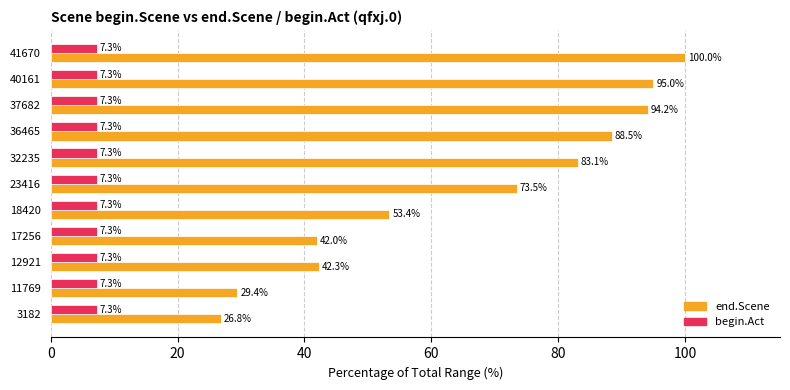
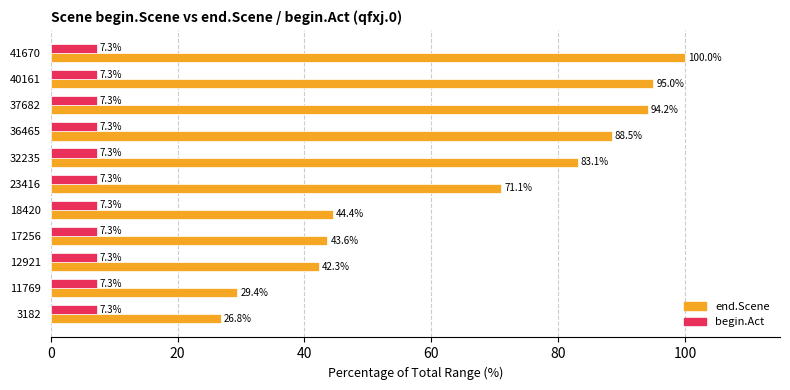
end.Scene, 23416: 73.5% -> 71.1%
end.Scene, 18420: 53.4% -> 44.4%
end.Scene, 17256: 42.0% -> 43.6%
